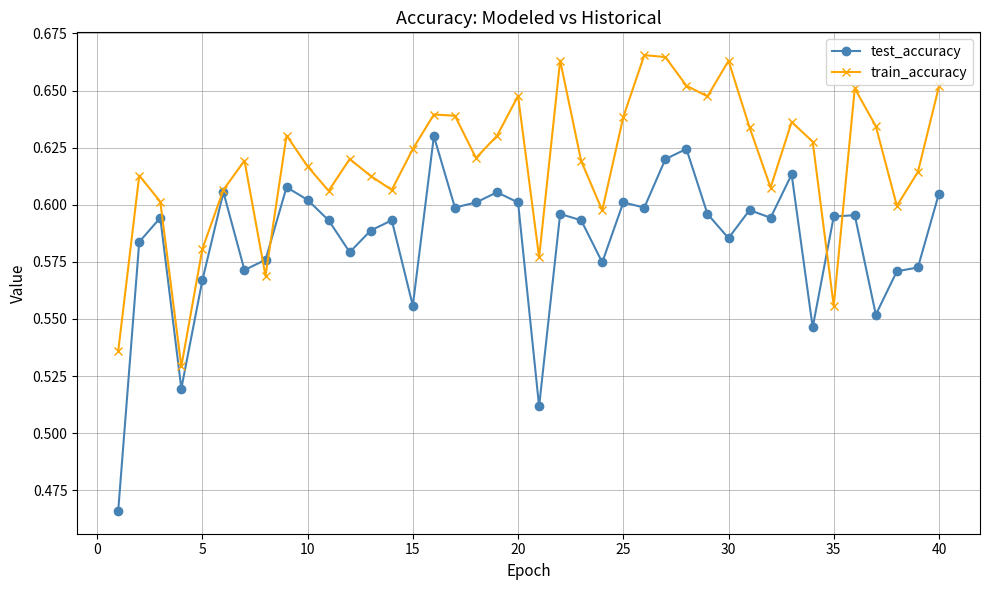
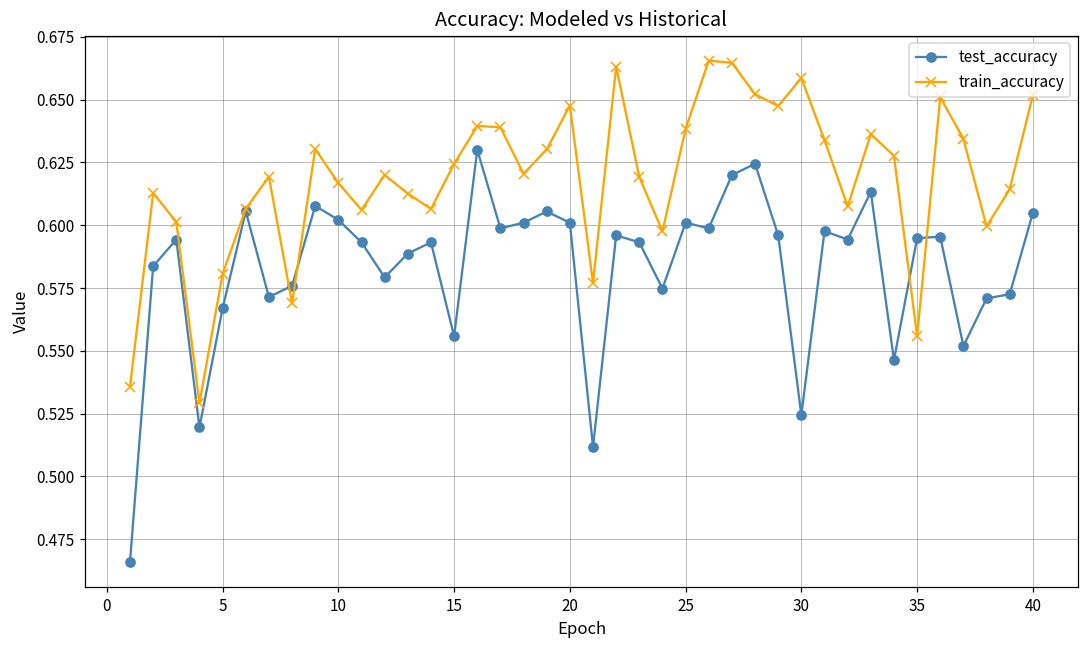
test_accuracy, 30: 0.585 -> 0.524
train_accuracy, 30: 0.663 -> 0.659
